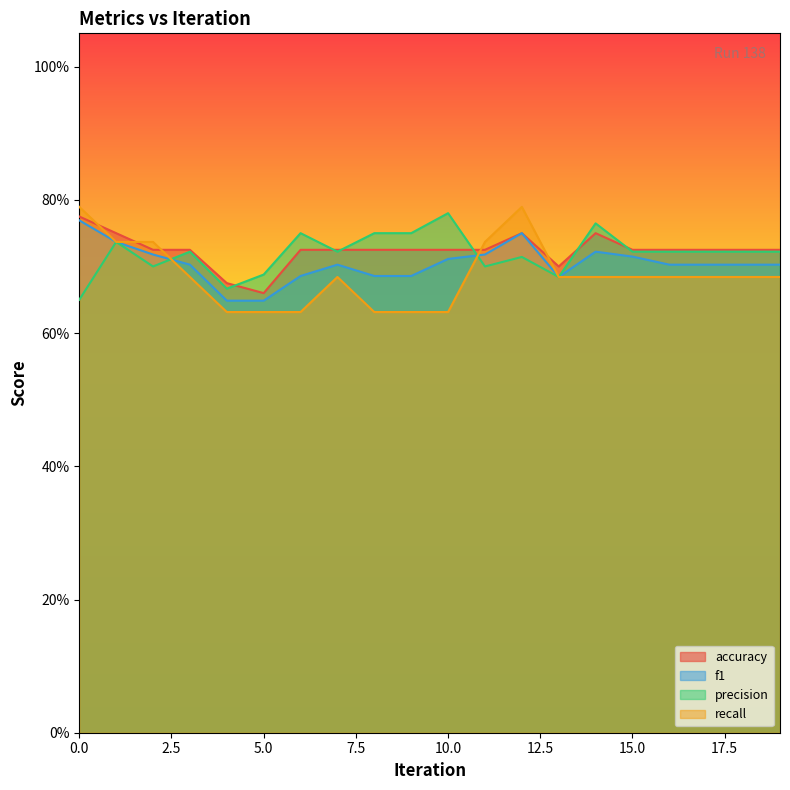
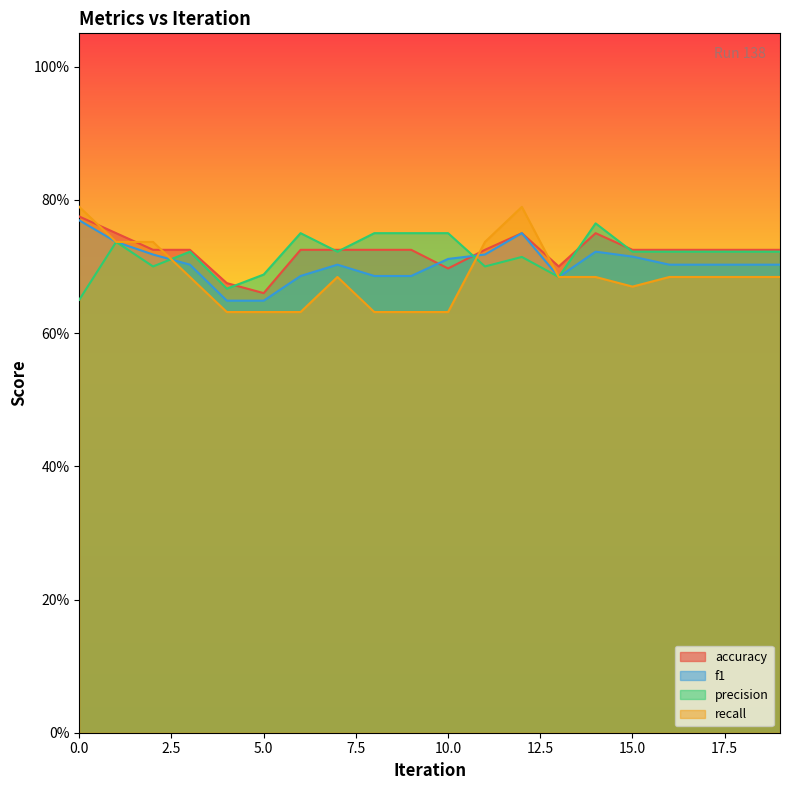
accuracy, 10.0: 73% -> 70%
precision, 10.0: 78% -> 75%
recall, 15.0: 68% -> 67%
